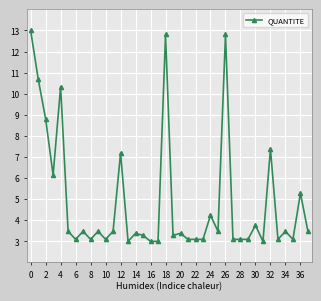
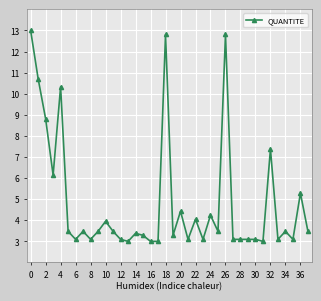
10: 3.1 -> 4.0
12: 7.2 -> 3.1
20: 3.4 -> 4.4
22: 3.1 -> 4.0
30: 3.8 -> 3.1
